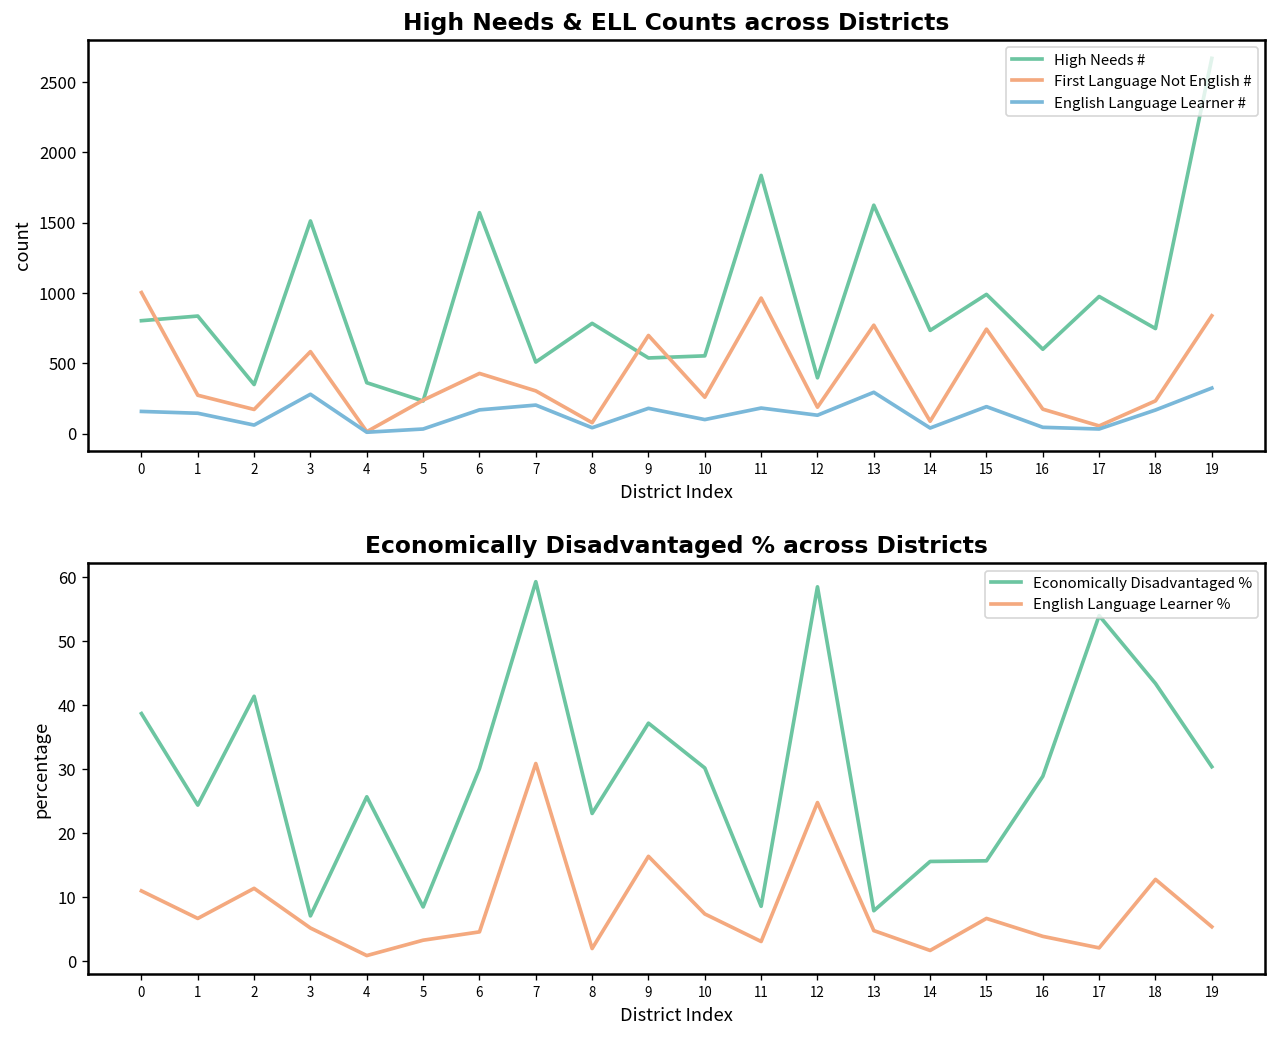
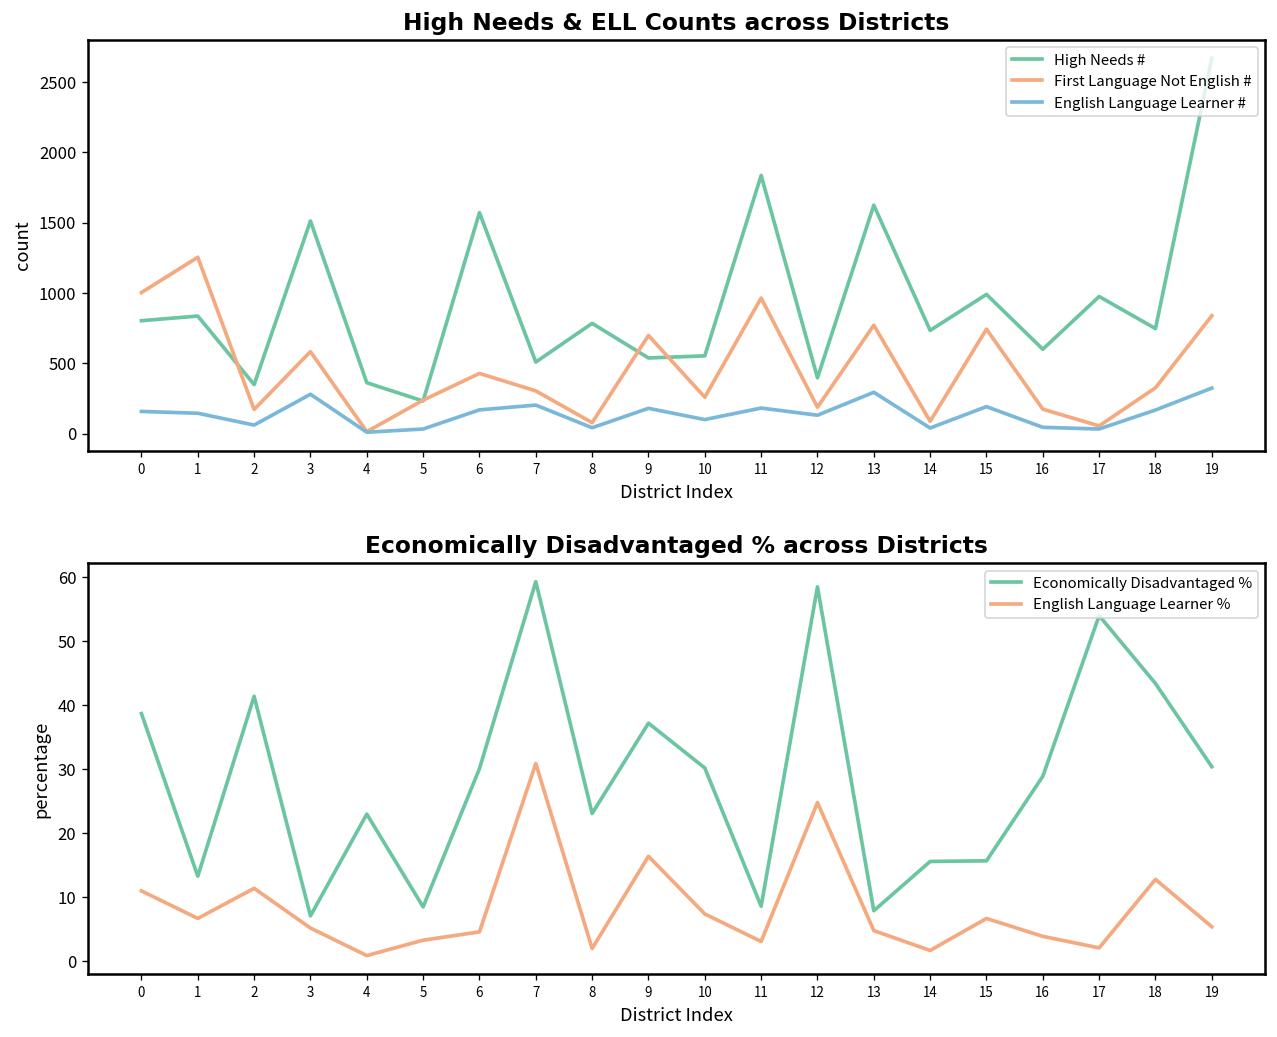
High Needs & ELL Counts across Districts, First Language Not English #, 1: 270 -> 1250
High Needs & ELL Counts across Districts, First Language Not English #, 18: 230 -> 330
Economically Disadvantaged % across Districts, Economically Disadvantaged %, 1: 24 -> 13
Economically Disadvantaged % across Districts, Economically Disadvantaged %, 4: 26 -> 23
